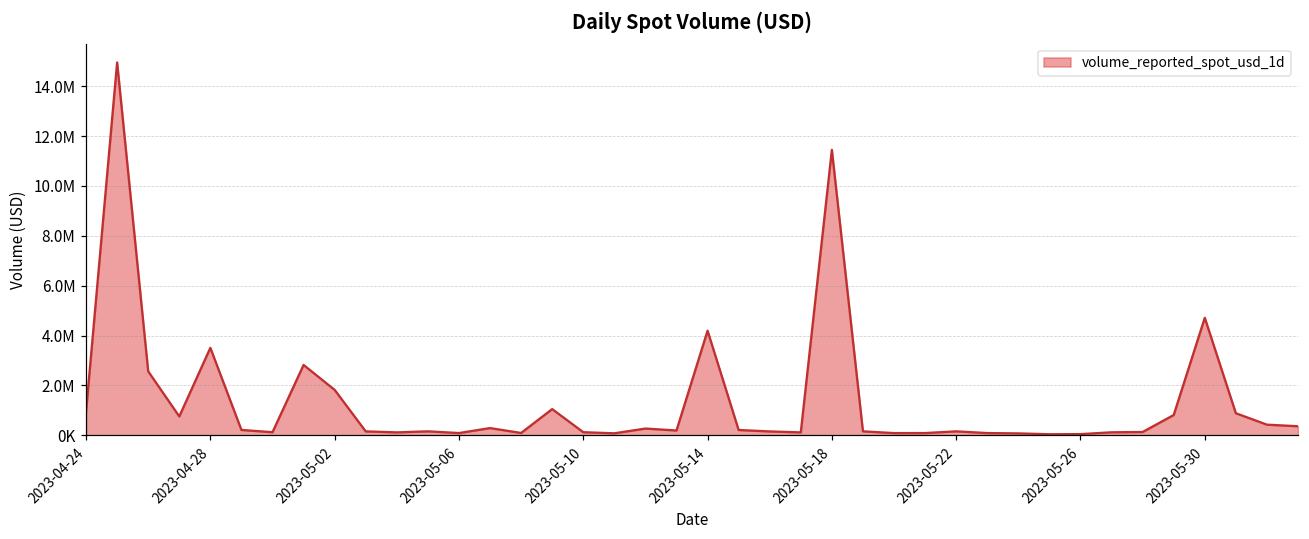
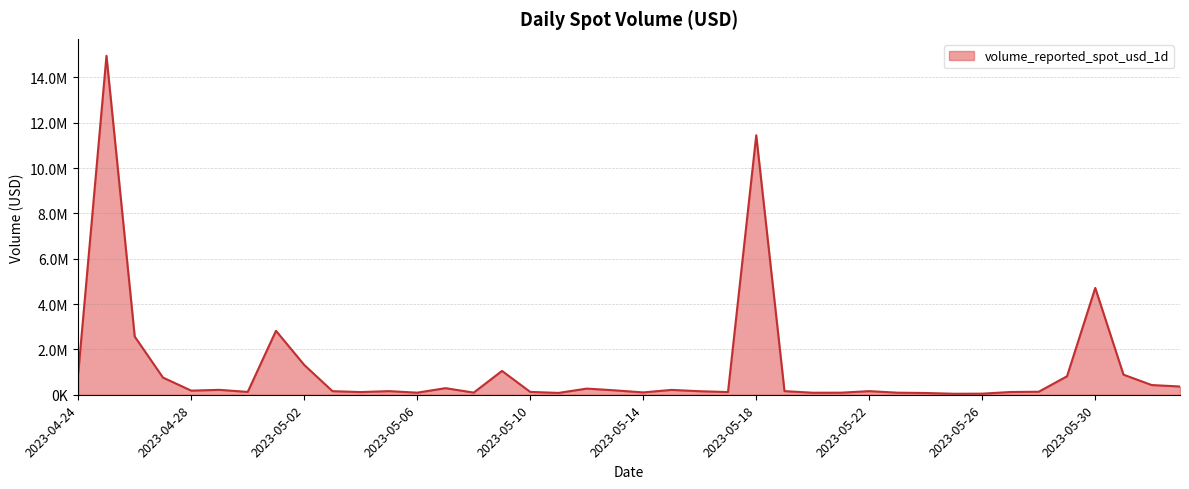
2023-04-28: 3500000 -> 200000
2023-05-02: 1800000 -> 1300000
2023-05-14: 4200000 -> 100000
